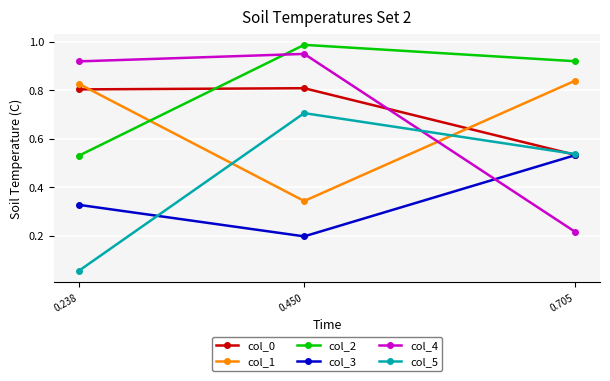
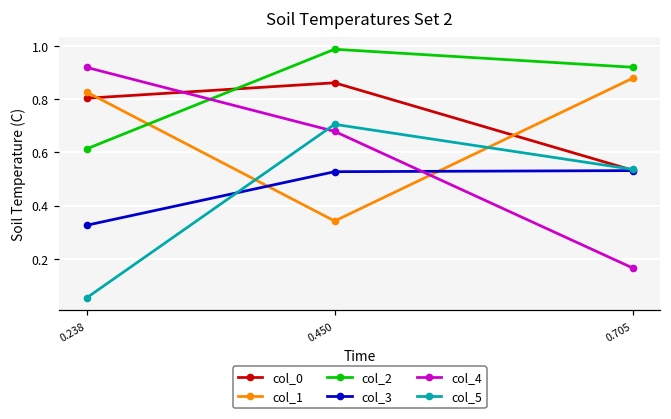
col_2, 0.238: 0.53 -> 0.61
col_0, 0.450: 0.81 -> 0.86
col_3, 0.450: 0.20 -> 0.53
col_4, 0.450: 0.95 -> 0.68
col_1, 0.705: 0.84 -> 0.88
col_4, 0.705: 0.21 -> 0.17
